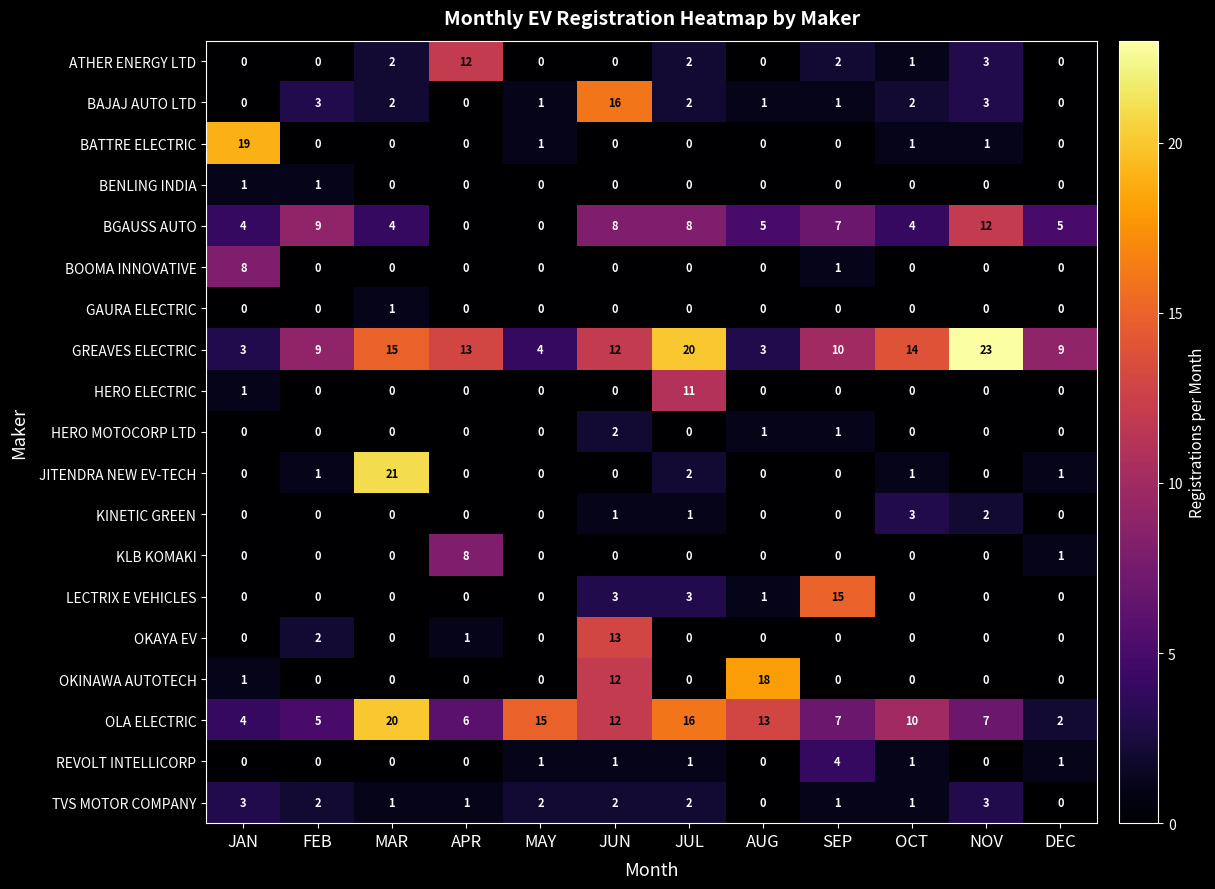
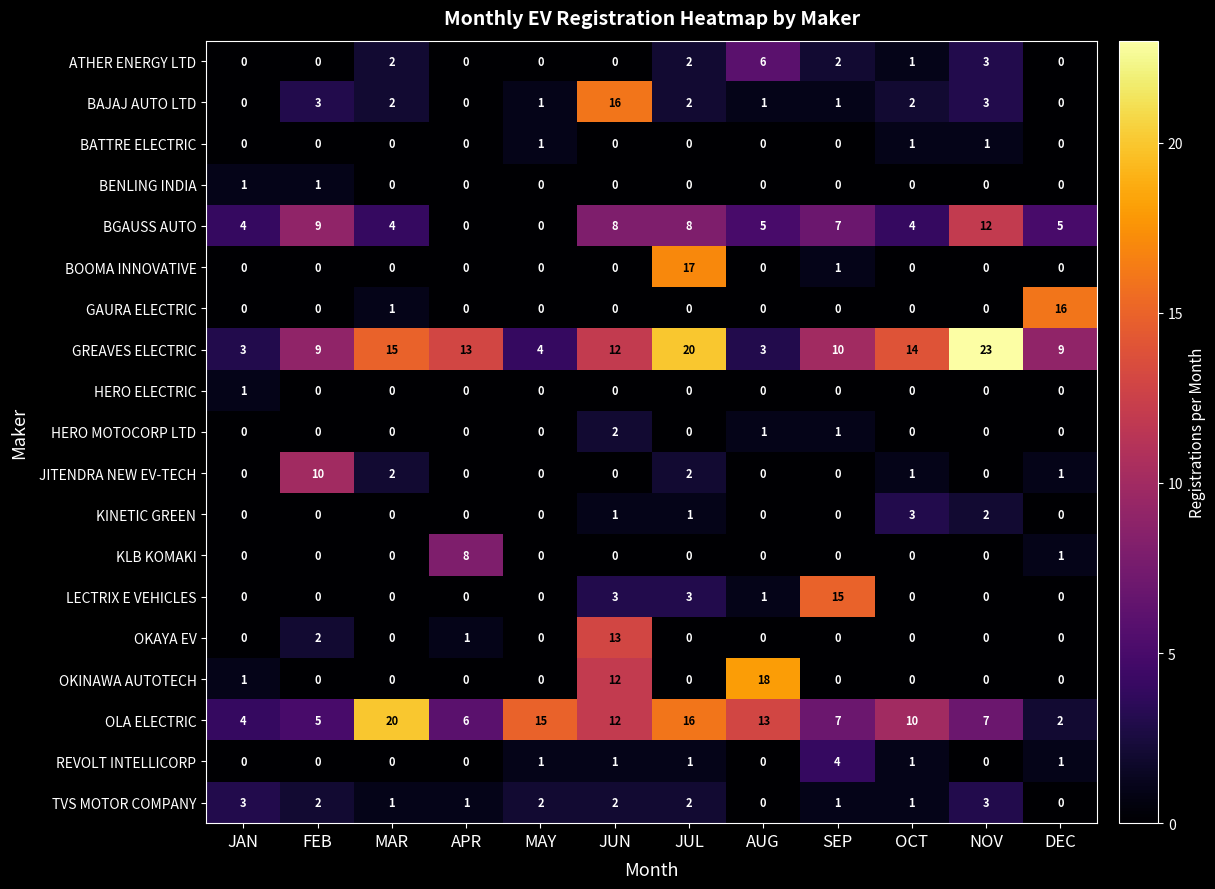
ATHER ENERGY LTD, APR: 12 -> 0
ATHER ENERGY LTD, AUG: 0 -> 6
BATTRE ELECTRIC, JAN: 19 -> 0
BOOMA INNOVATIVE, JAN: 8 -> 0
BOOMA INNOVATIVE, JUL: 0 -> 17
GAURA ELECTRIC, DEC: 0 -> 16
HERO ELECTRIC, JUL: 11 -> 0
JITENDRA NEW EV-TECH, FEB: 1 -> 10
JITENDRA NEW EV-TECH, MAR: 21 -> 2
